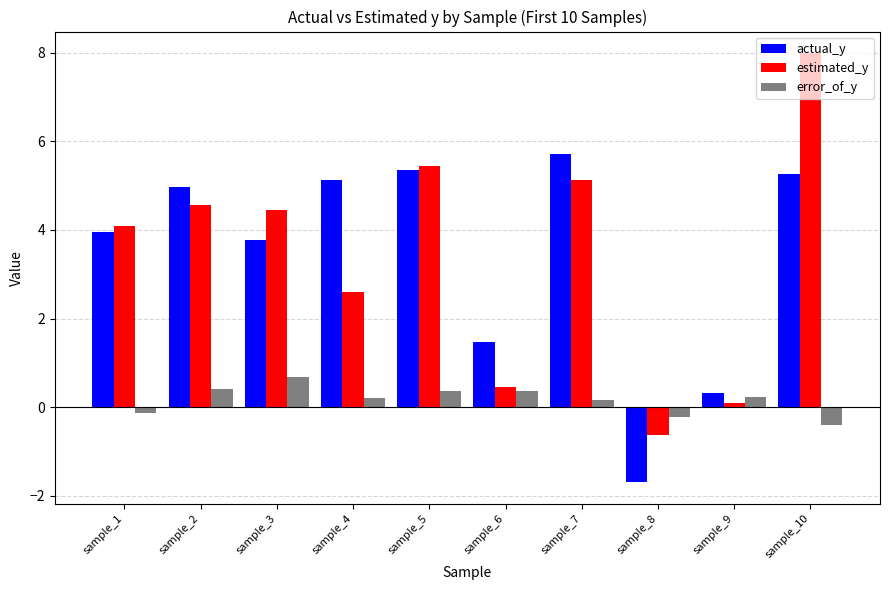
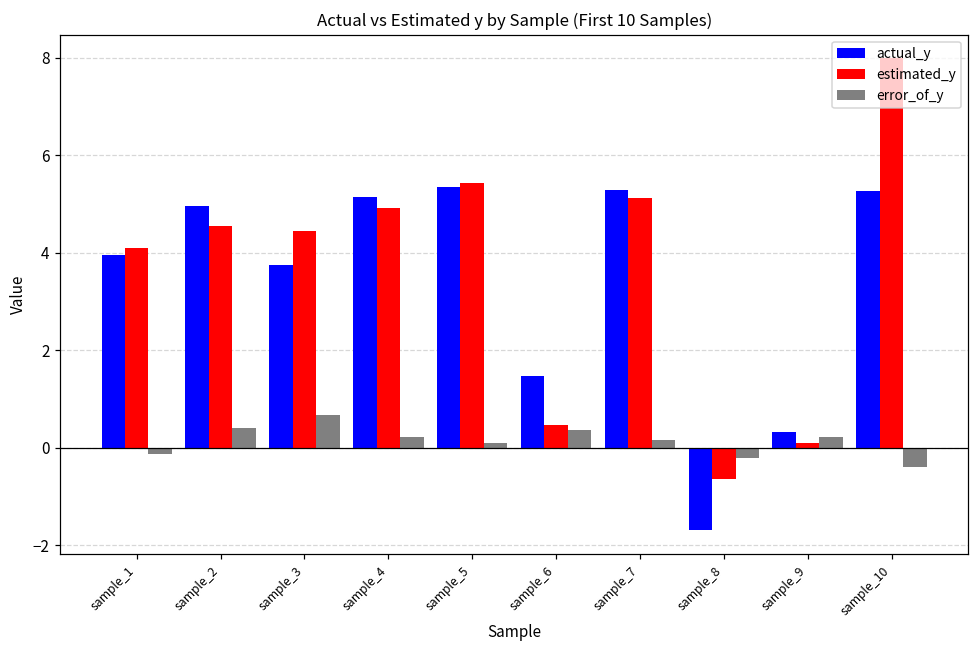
estimated_y, sample_4: 2.6 -> 4.9
error_of_y, sample_5: 0.4 -> 0.1
actual_y, sample_7: 5.7 -> 5.3
